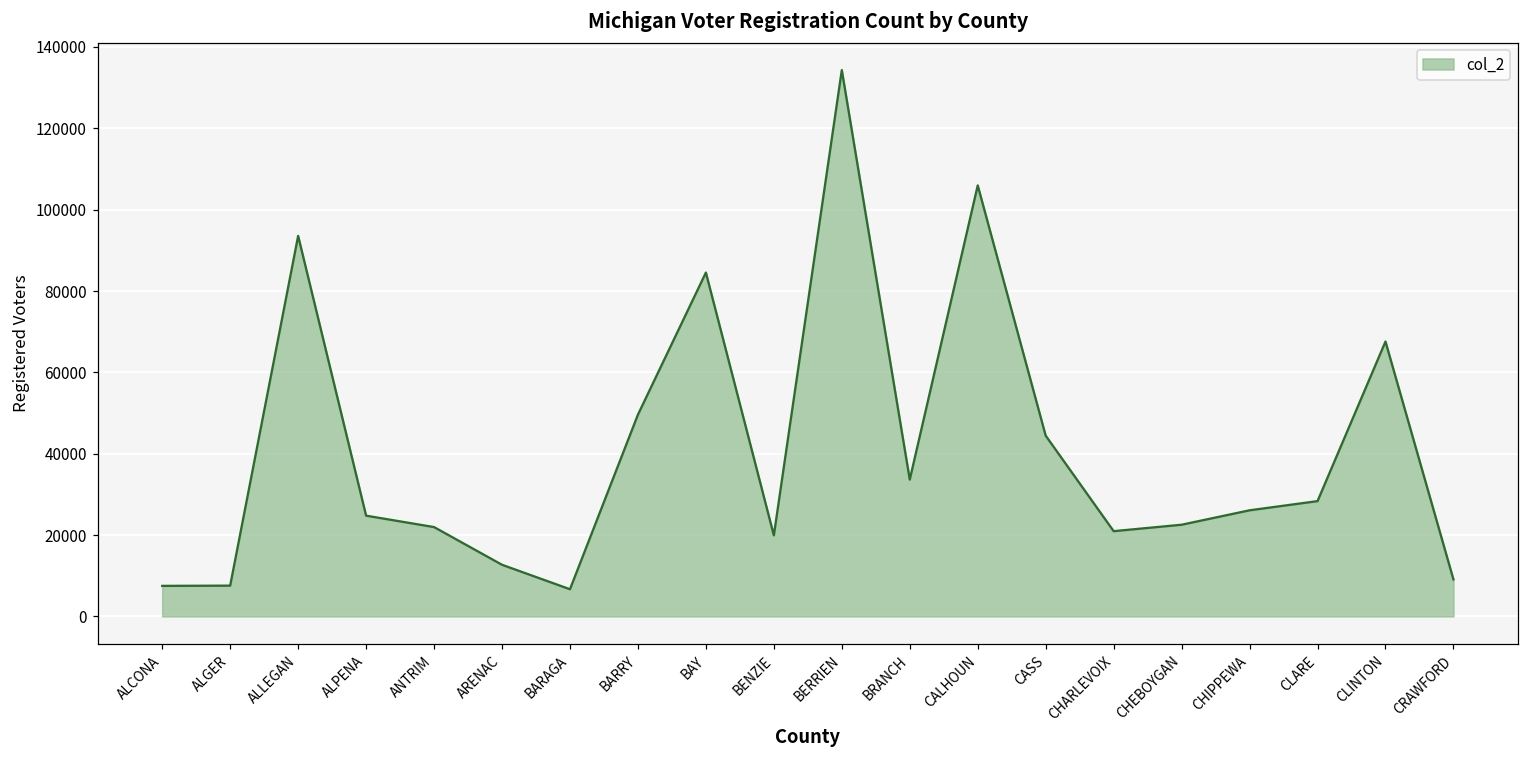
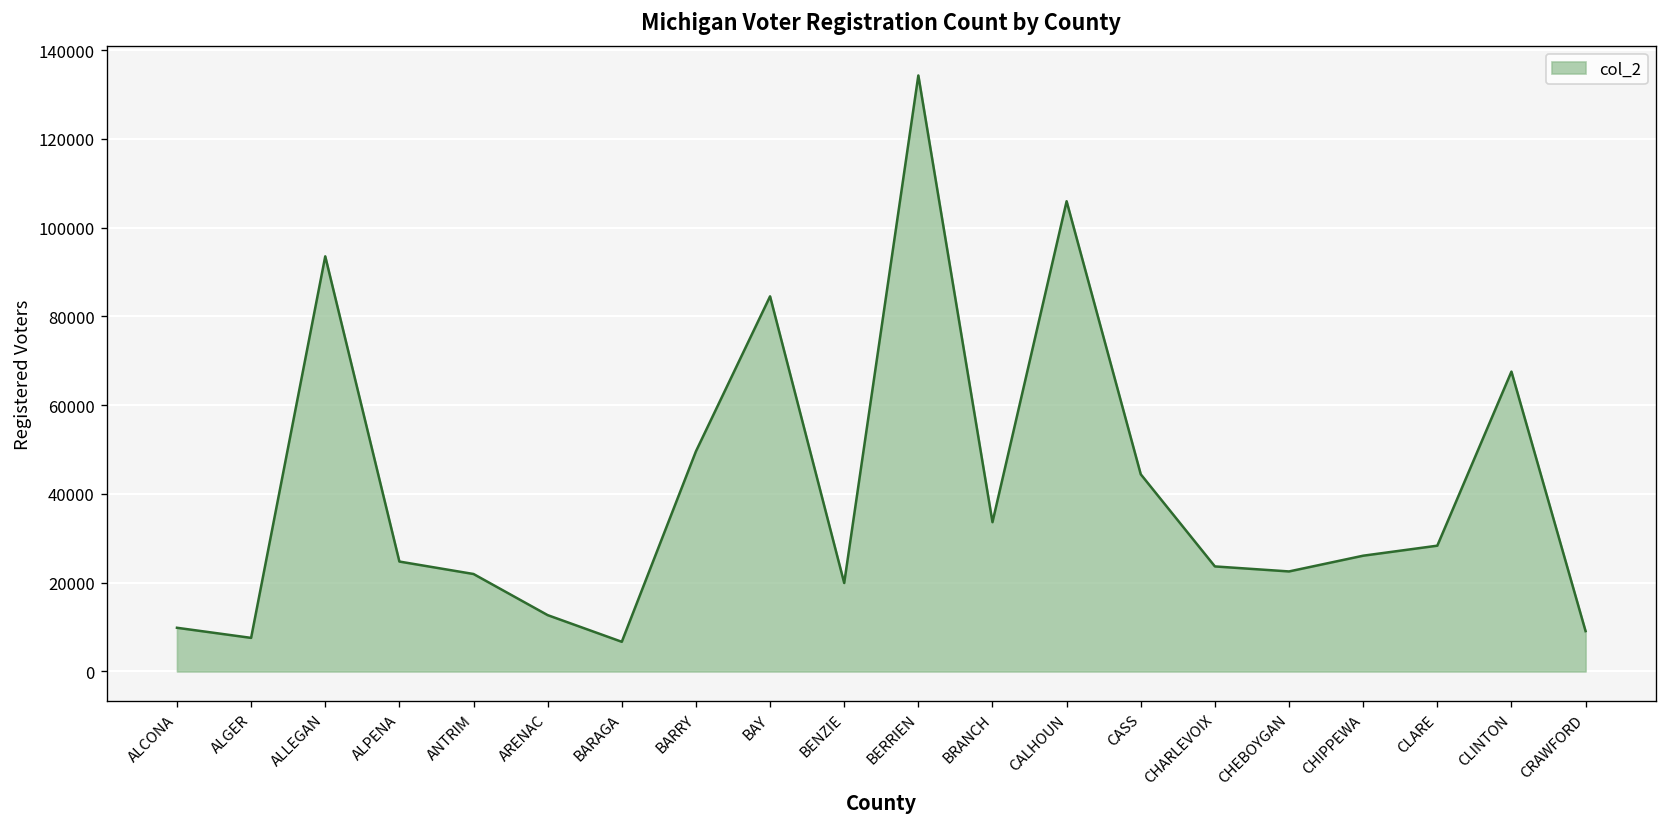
ALCONA: 8000 -> 10000
CHARLEVOIX: 21000 -> 24000
